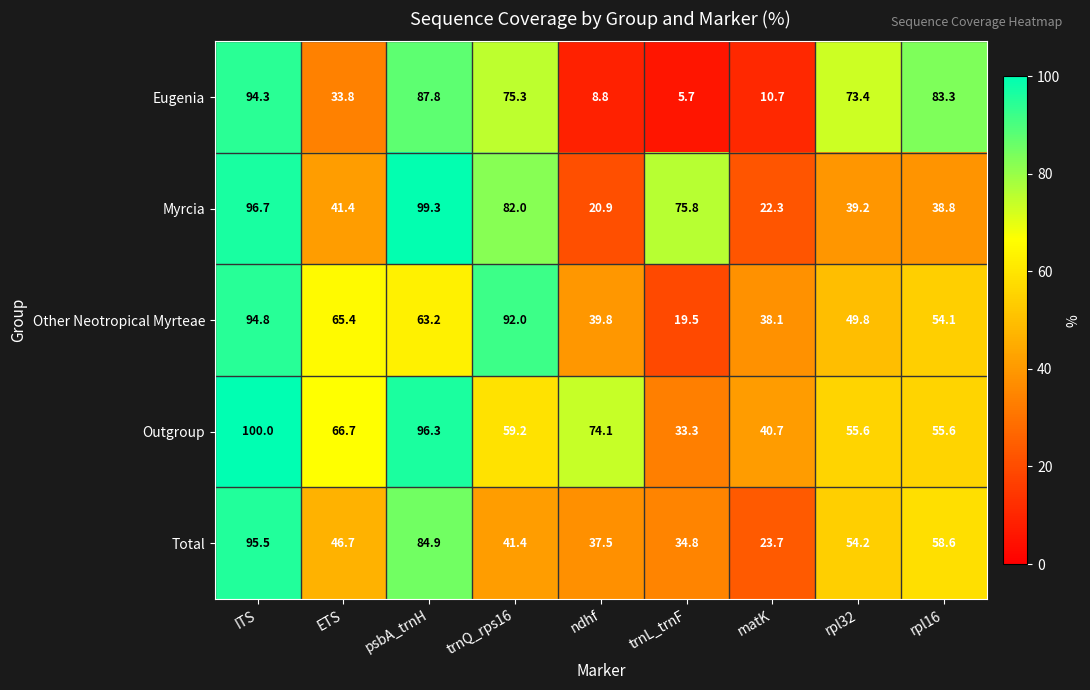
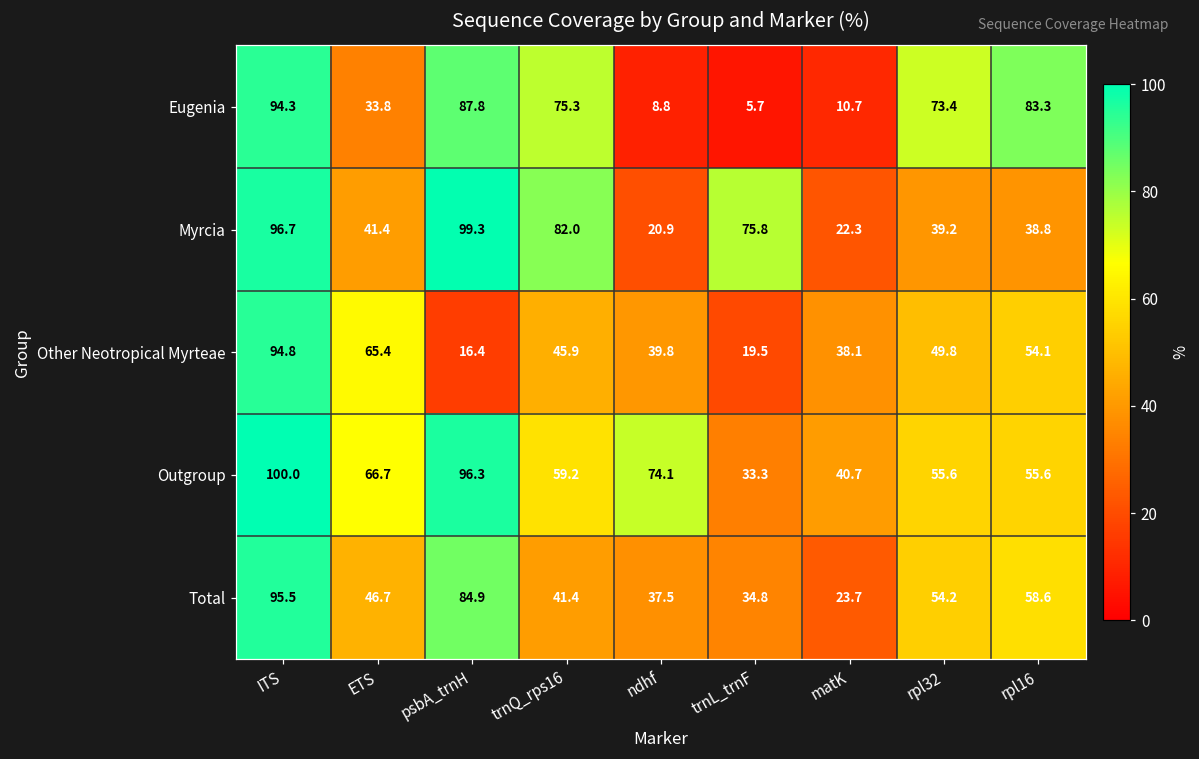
Other Neotropical Myrteae, psbA_trnH: 63.2 -> 16.4
Other Neotropical Myrteae, trnQ_rps16: 92.0 -> 45.9
